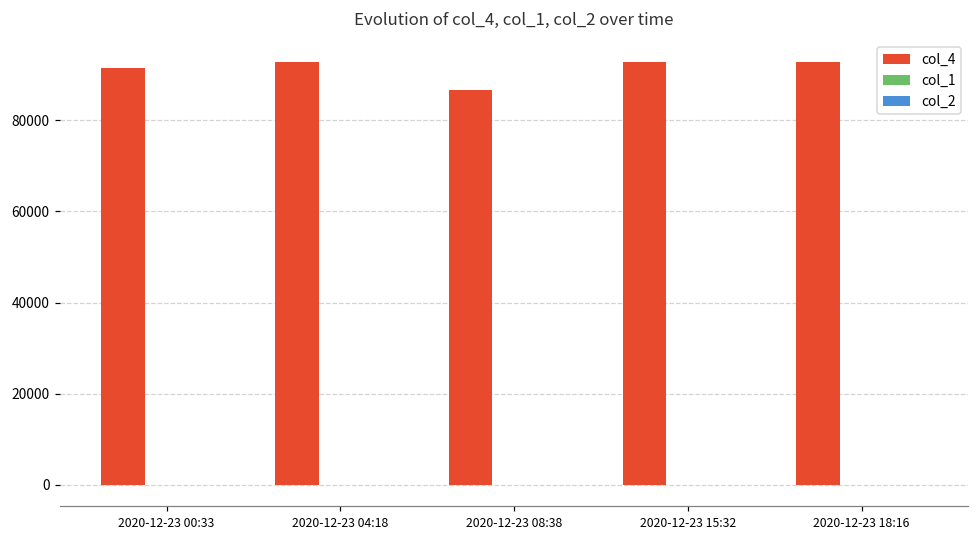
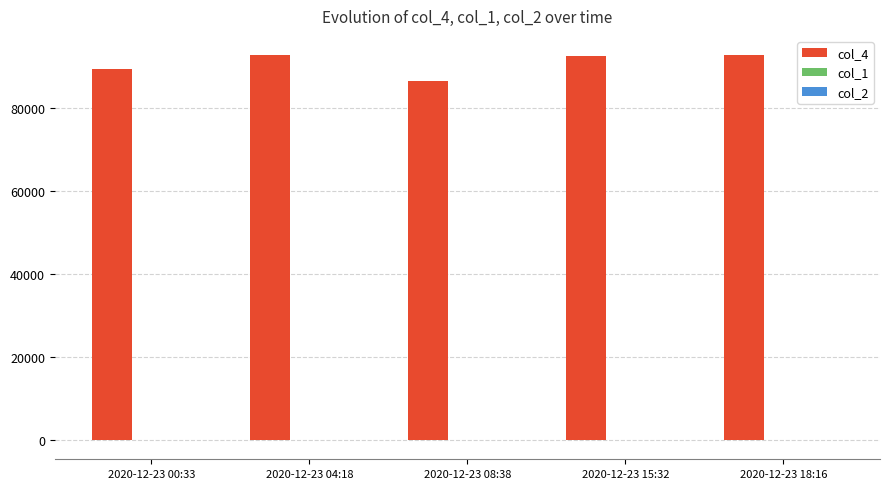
col_4, 2020-12-23 00:33: 91000 -> 89000
